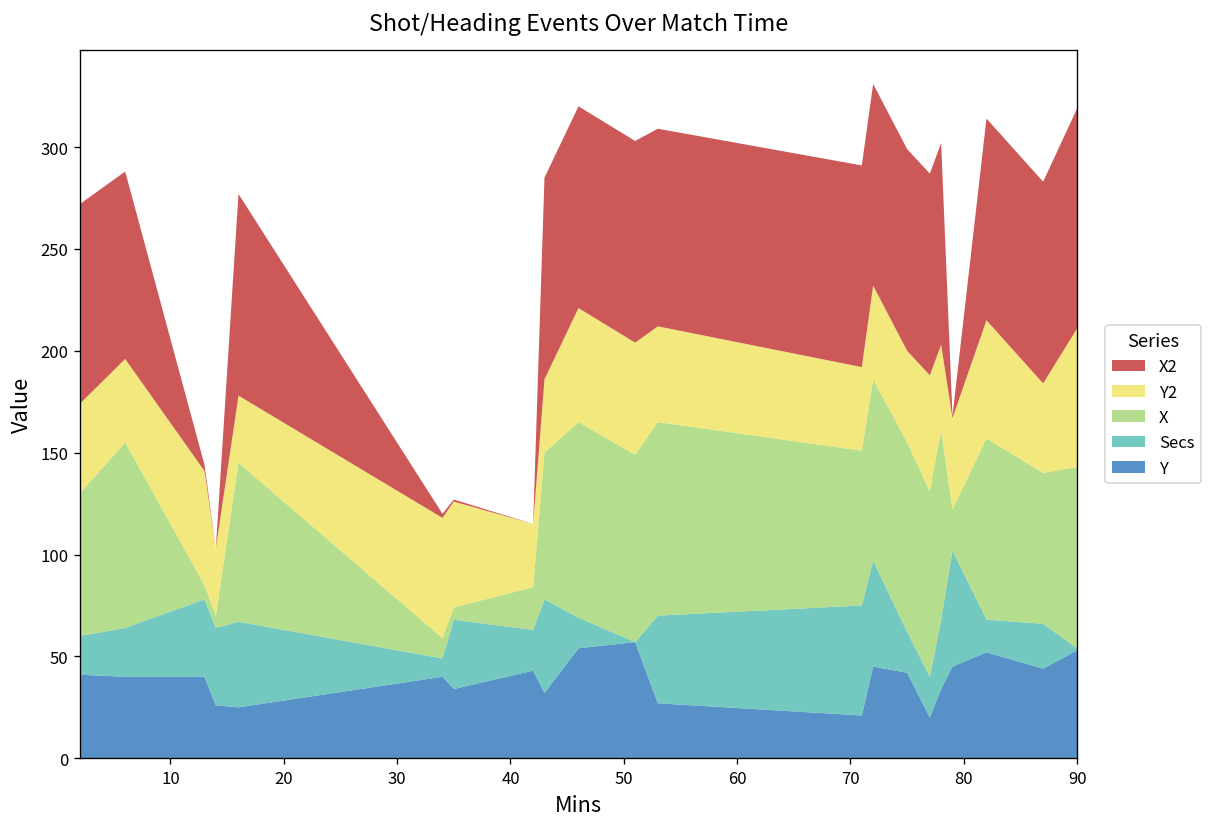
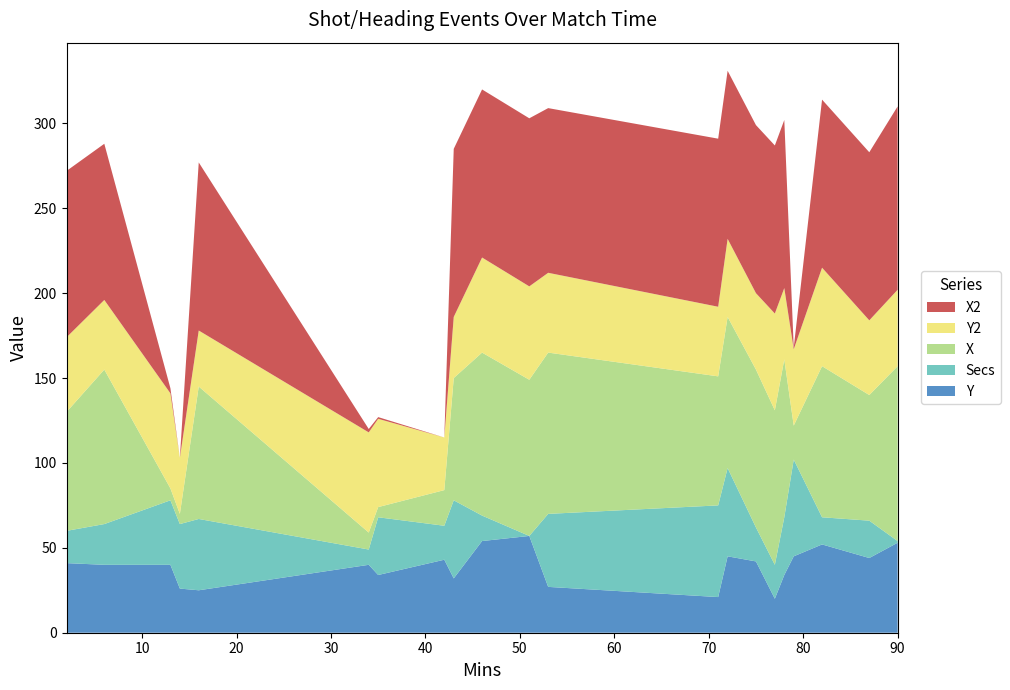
X, 90: 89 -> 103
Y2, 90: 68 -> 45
